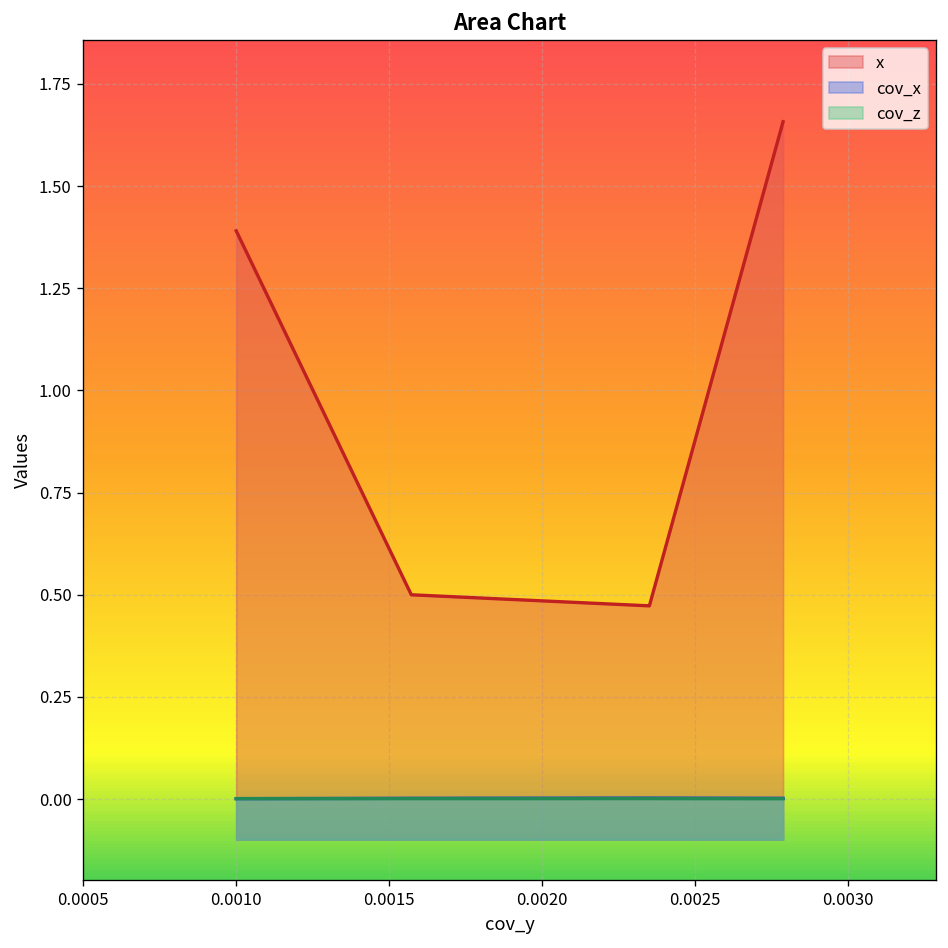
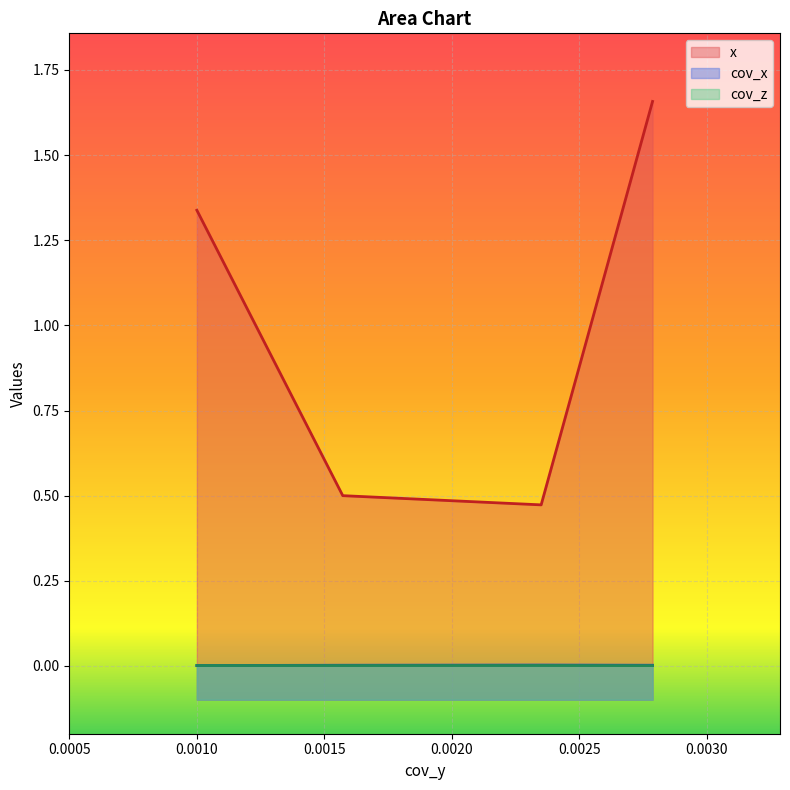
x, 0.0010: 1.39 -> 1.34
